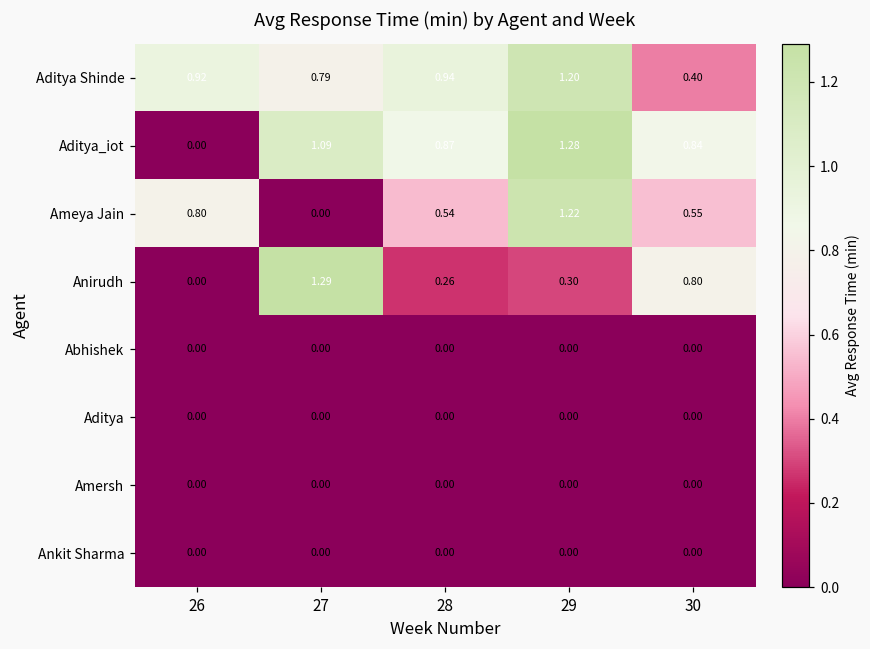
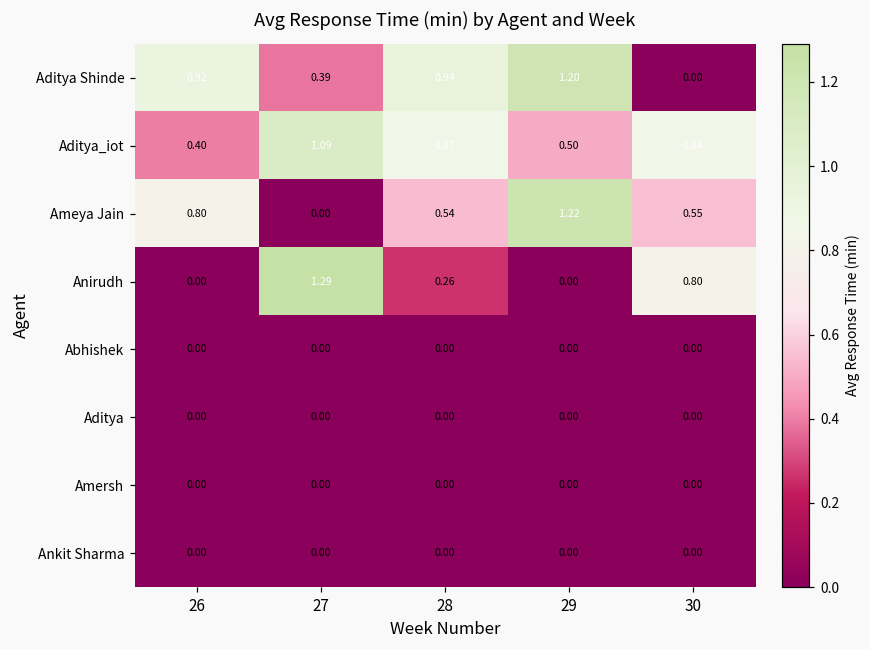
Aditya Shinde, 27: 0.79 -> 0.39
Aditya Shinde, 30: 0.40 -> 0.00
Aditya_iot, 26: 0.00 -> 0.40
Aditya_iot, 29: 1.28 -> 0.50
Anirudh, 29: 0.30 -> 0.00
